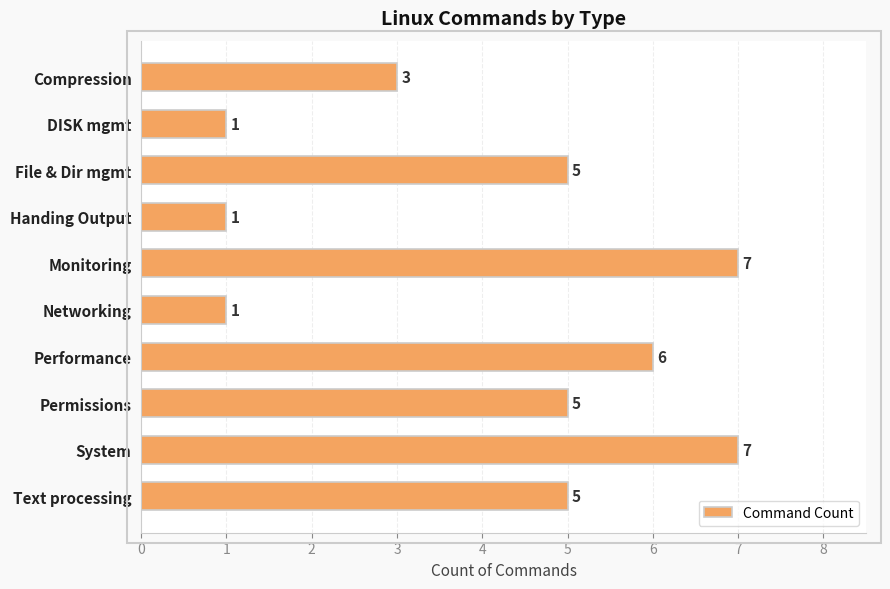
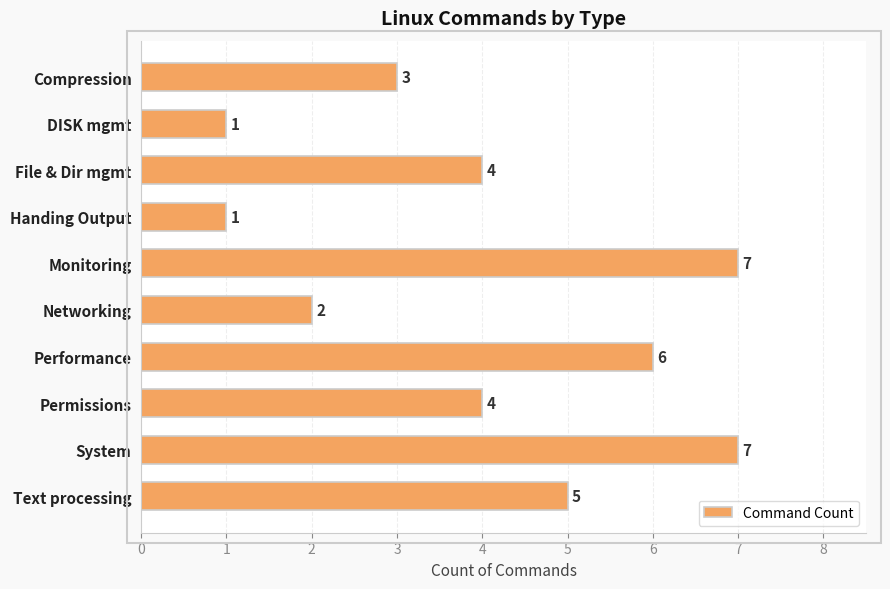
File & Dir mgmt: 5 -> 4
Networking: 1 -> 2
Permissions: 5 -> 4
